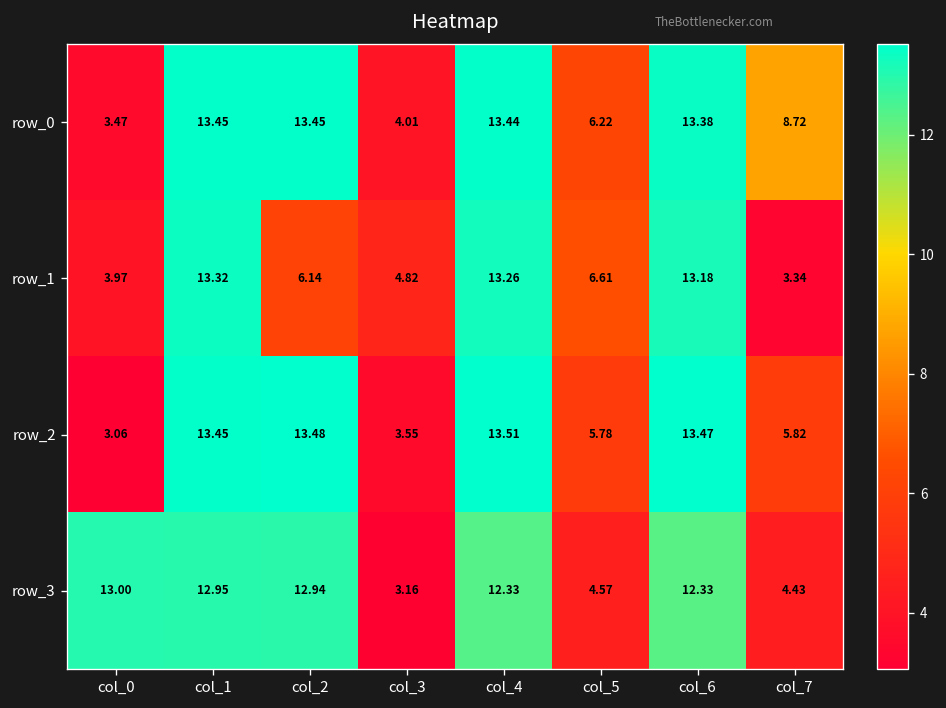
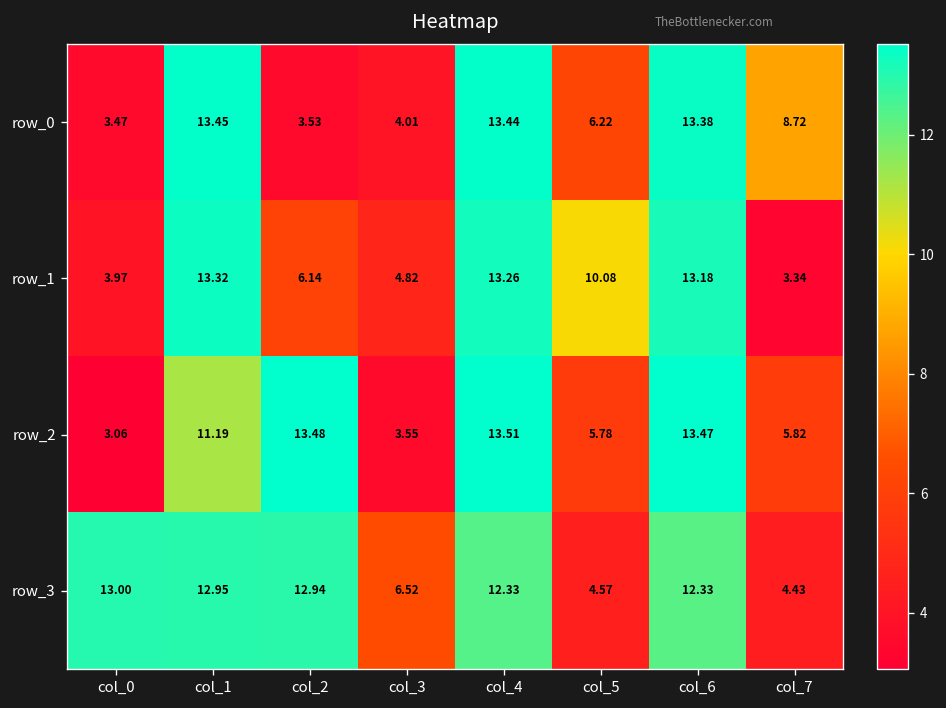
row_0, col_2: 13.45 -> 3.53
row_1, col_5: 6.61 -> 10.08
row_2, col_1: 13.45 -> 11.19
row_3, col_3: 3.16 -> 6.52
